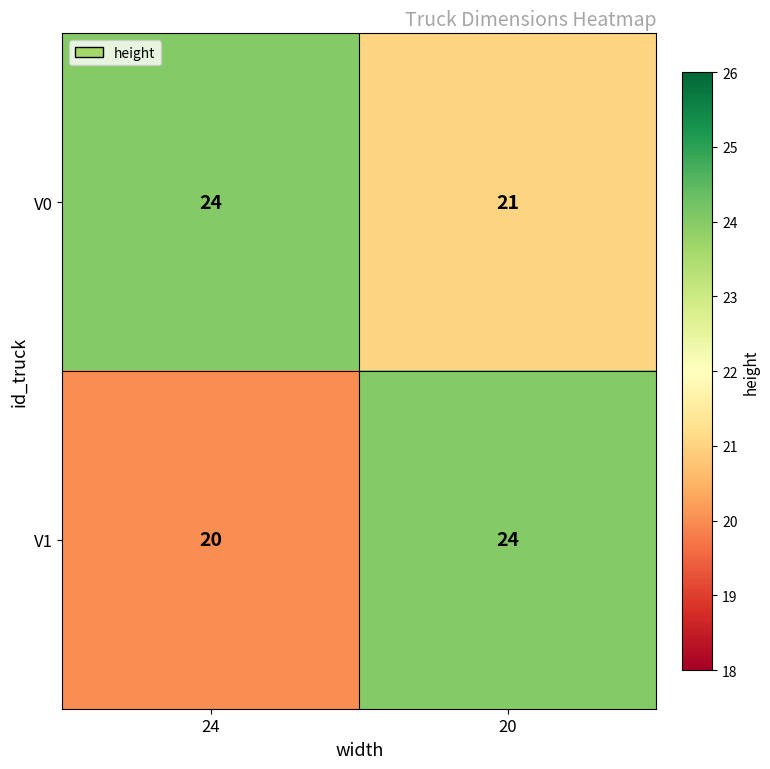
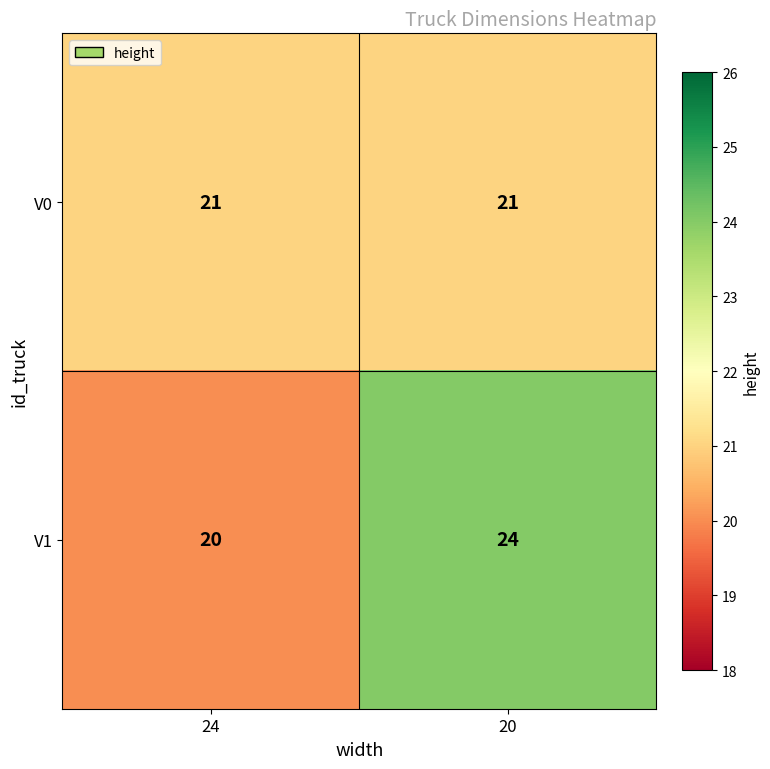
V0, 24: 24 -> 21
